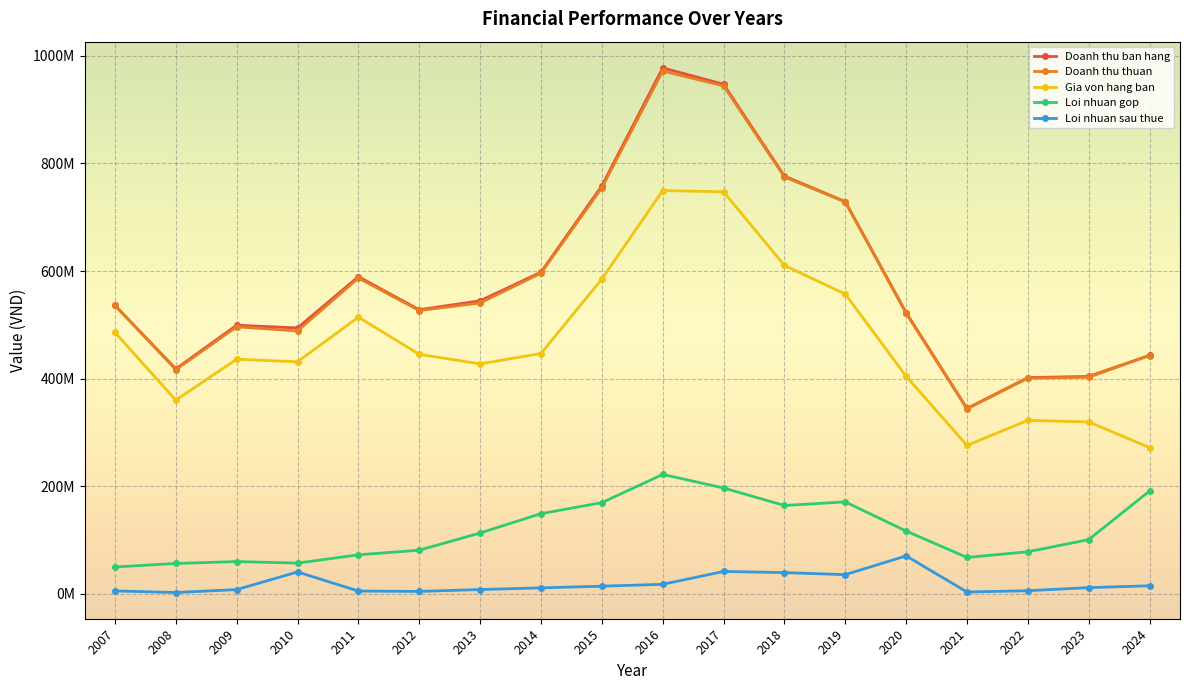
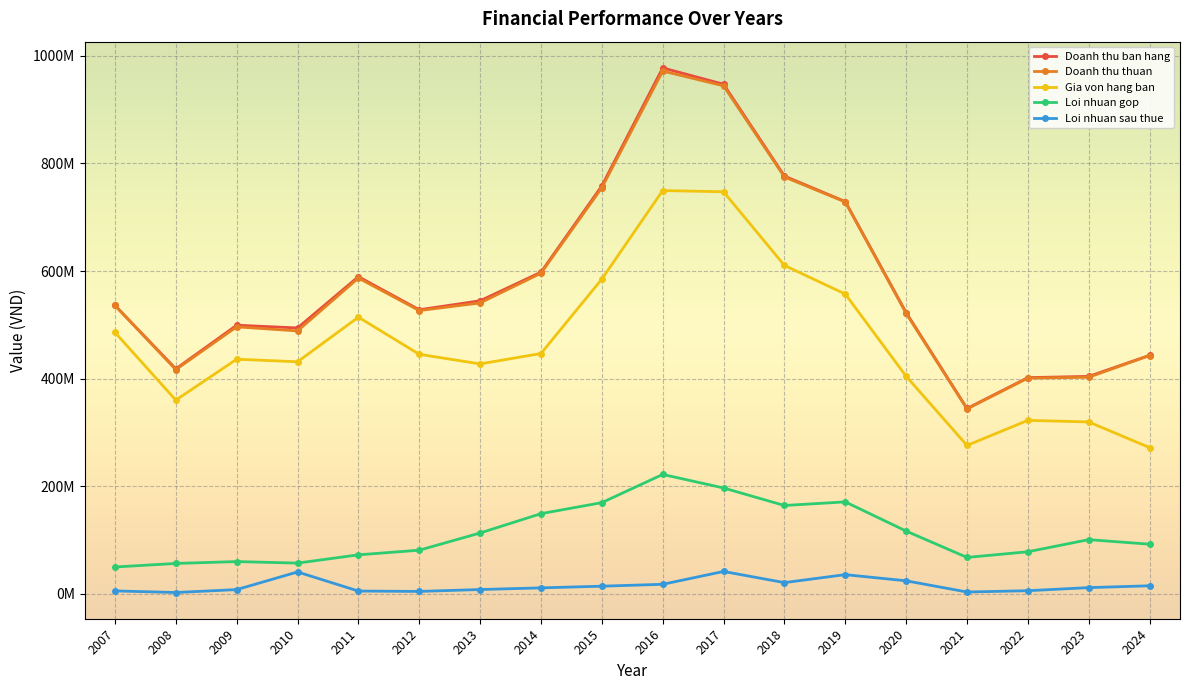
Loi nhuan sau thue, 2018: 40000000 -> 20000000
Loi nhuan sau thue, 2020: 70000000 -> 20000000
Loi nhuan gop, 2024: 190000000 -> 90000000
